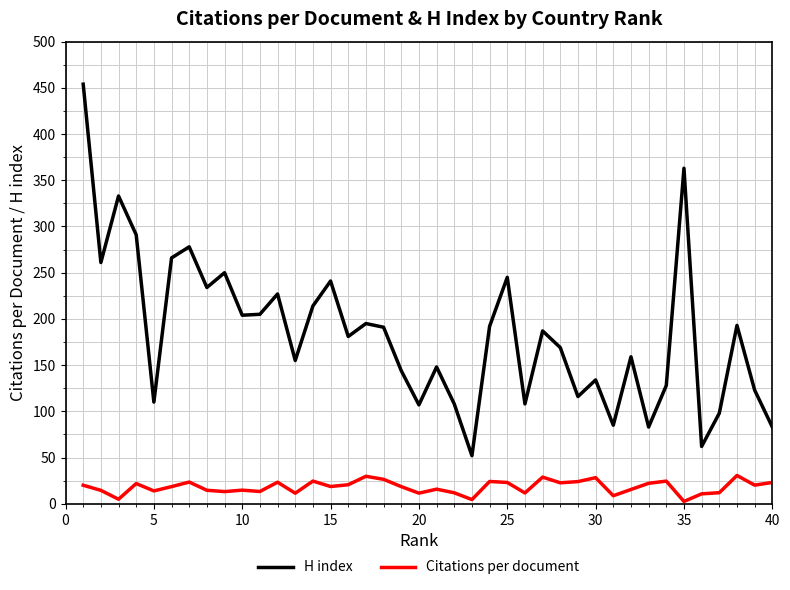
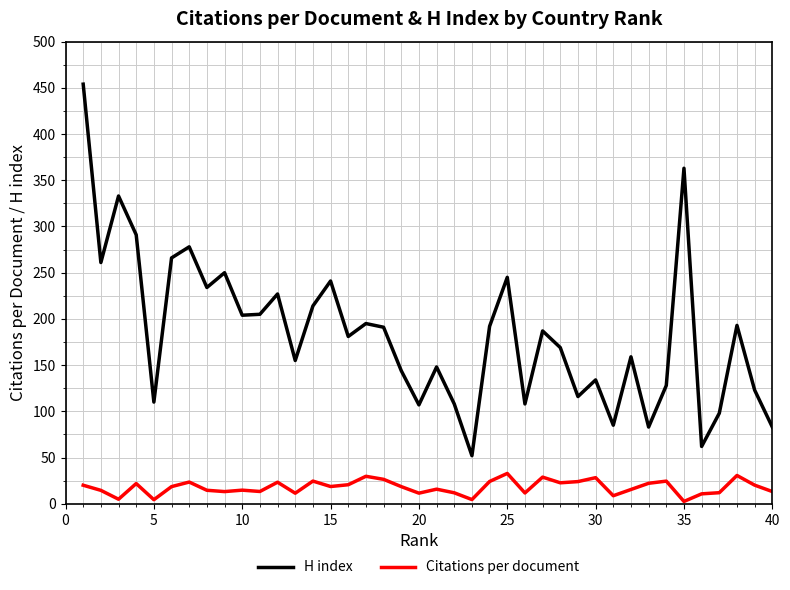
Citations per document, 5: 10 -> 0
Citations per document, 25: 20 -> 30
Citations per document, 40: 20 -> 10
